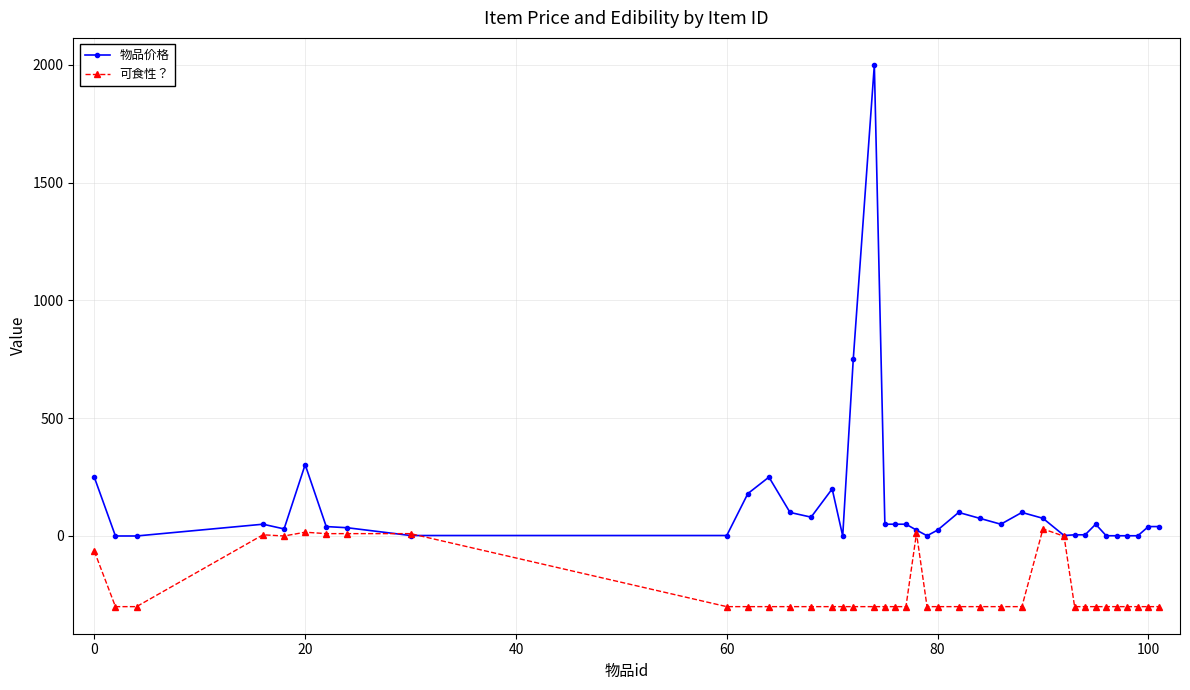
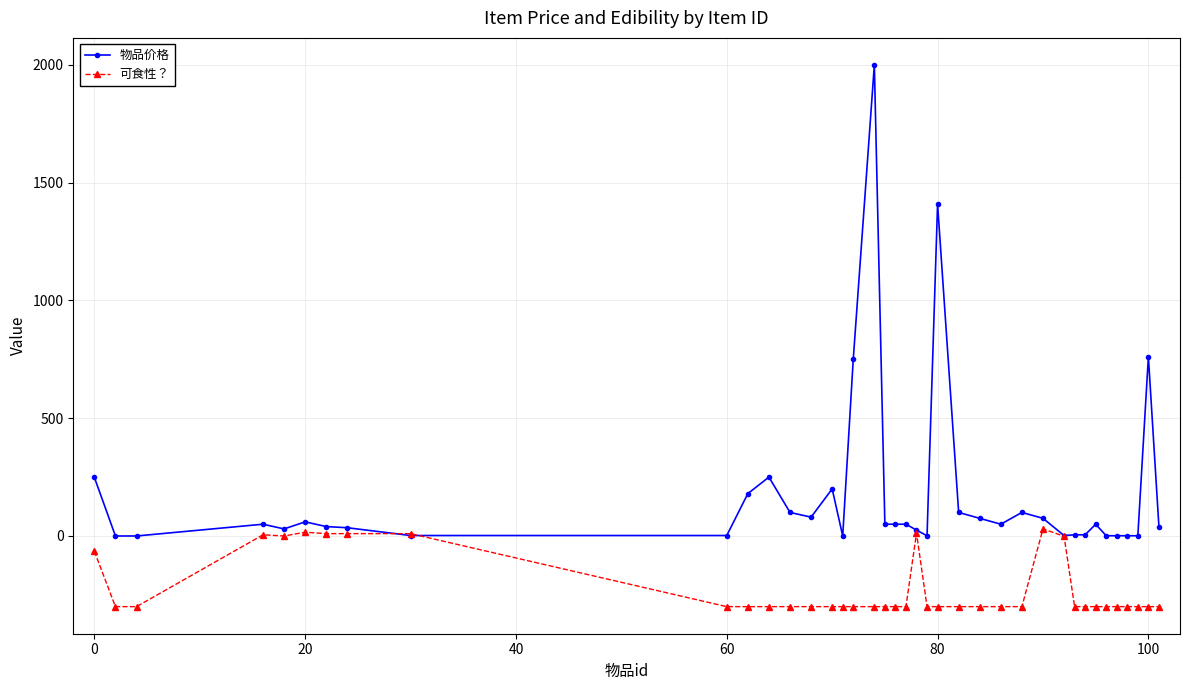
物品价格, 20: 300 -> 60
物品价格, 80: 30 -> 1410
物品价格, 100: 40 -> 760
